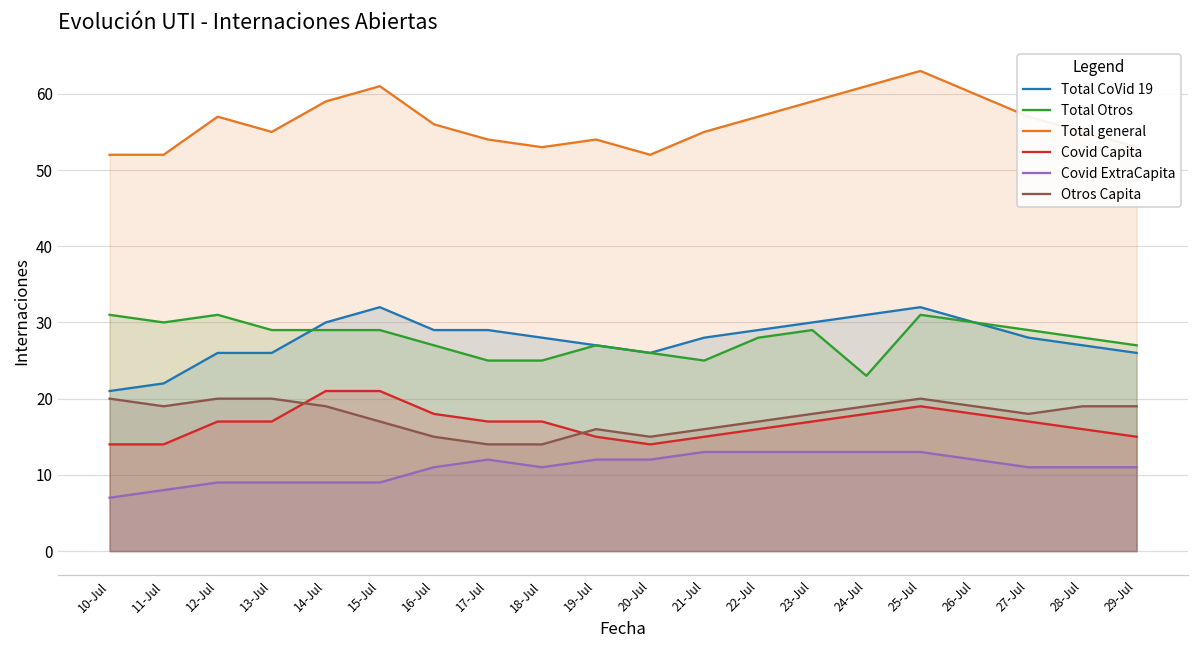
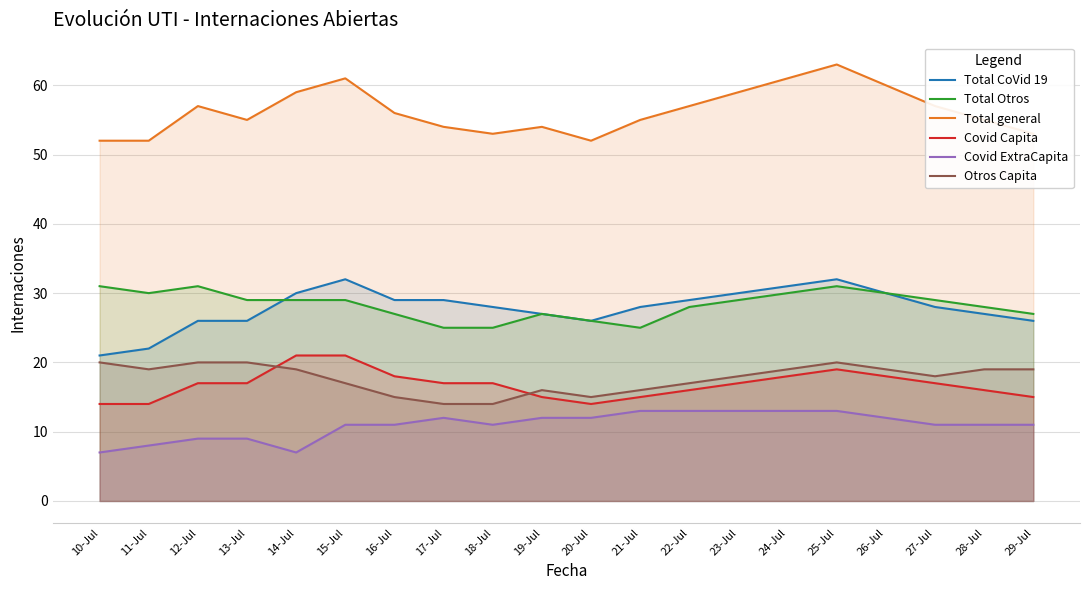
Covid ExtraCapita, 14-Jul: 9 -> 7
Covid ExtraCapita, 15-Jul: 9 -> 11
Total Otros, 24-Jul: 23 -> 30
